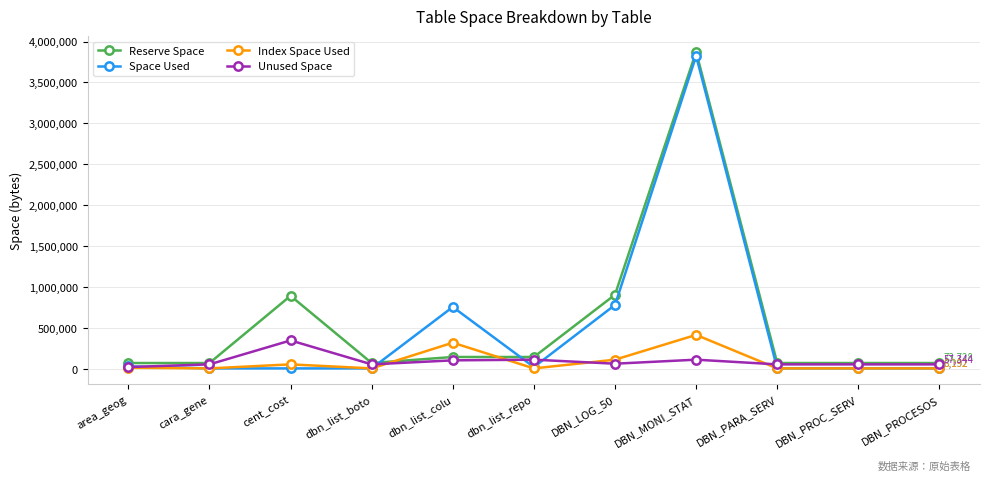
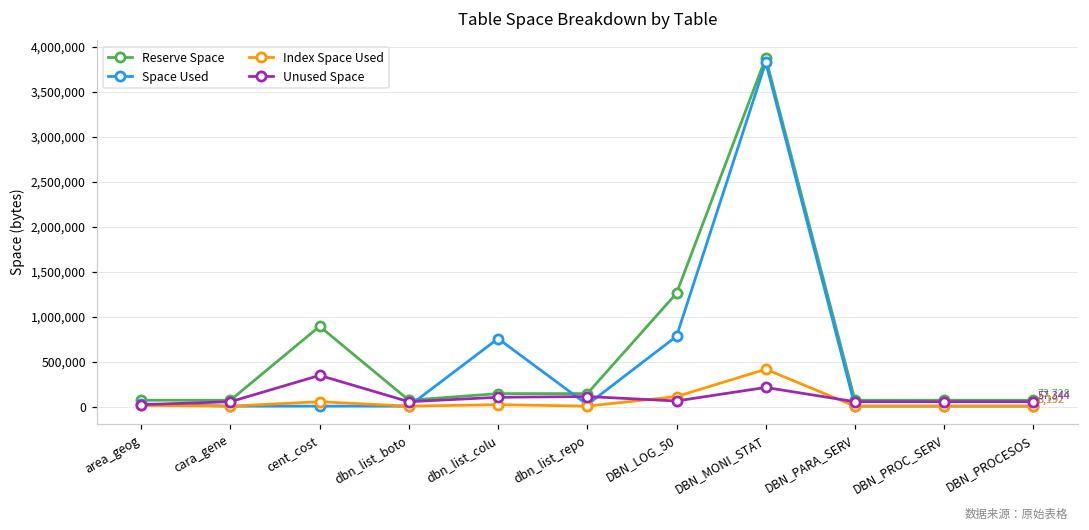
Index Space Used, dbn_list_colu: 300,000 -> 0
Reserve Space, DBN_LOG_50: 900,000 -> 1,300,000
Unused Space, DBN_MONI_STAT: 100,000 -> 200,000
